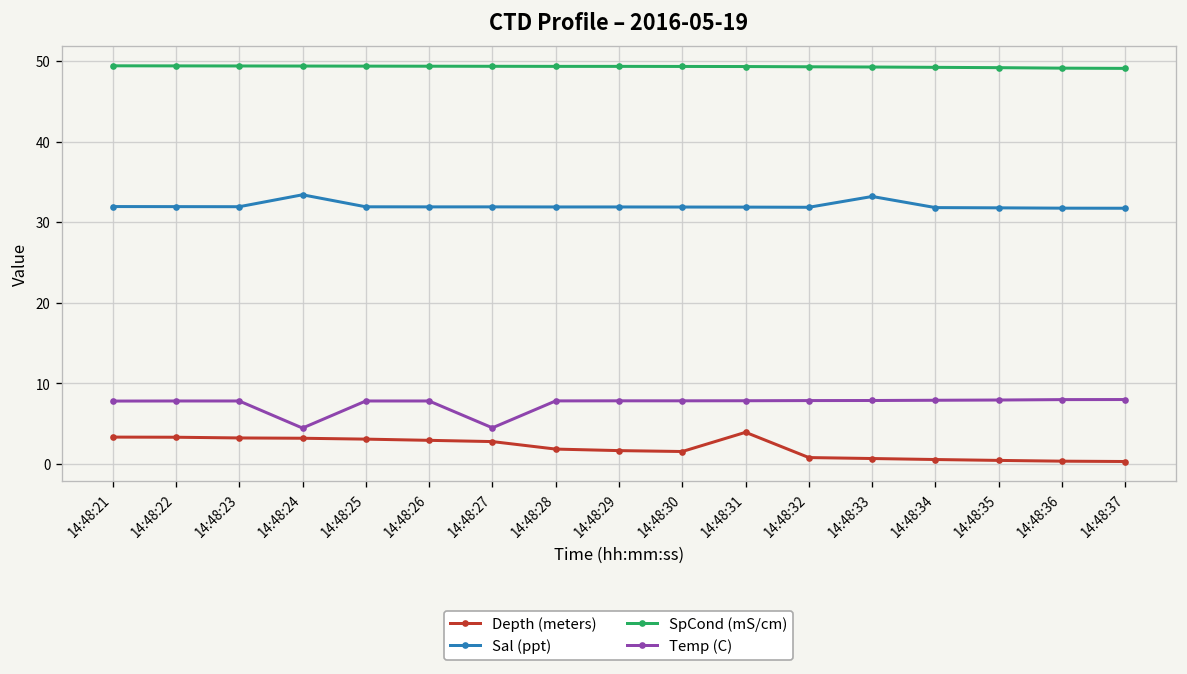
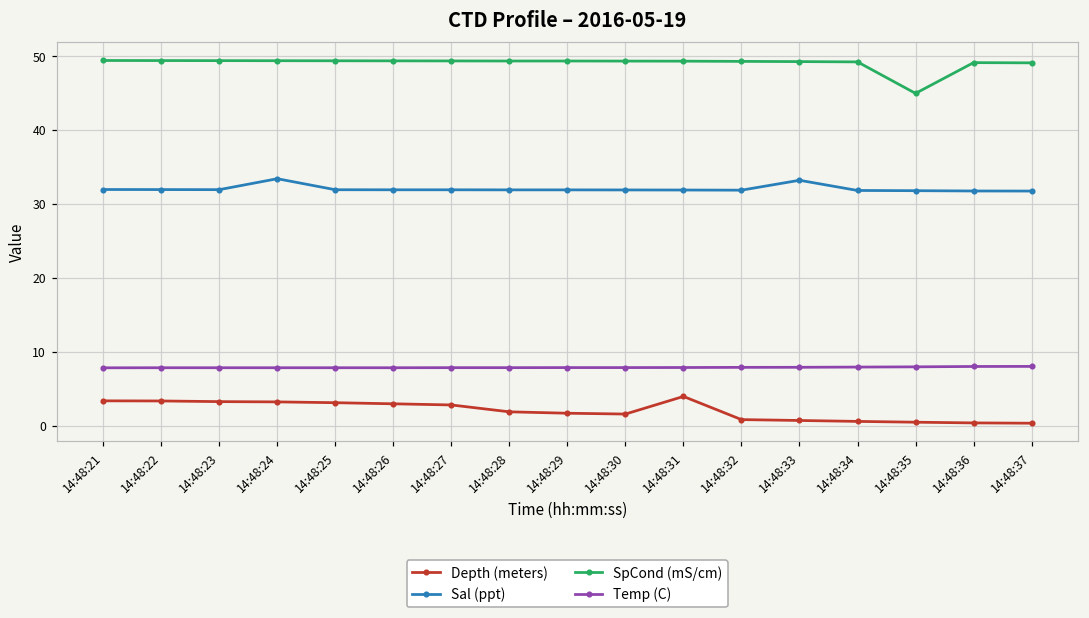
Temp (C), 14:48:24: 4 -> 8
Temp (C), 14:48:27: 5 -> 8
SpCond (mS/cm), 14:48:35: 49 -> 45
